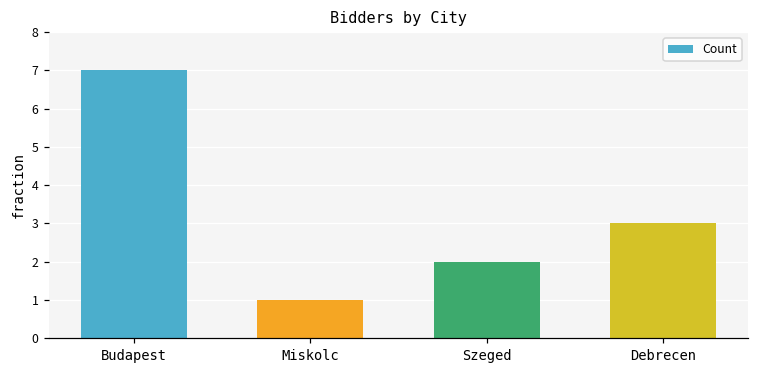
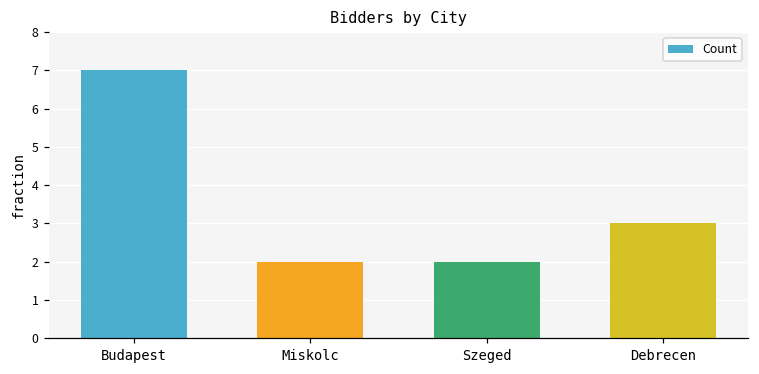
Miskolc: 1 -> 2
